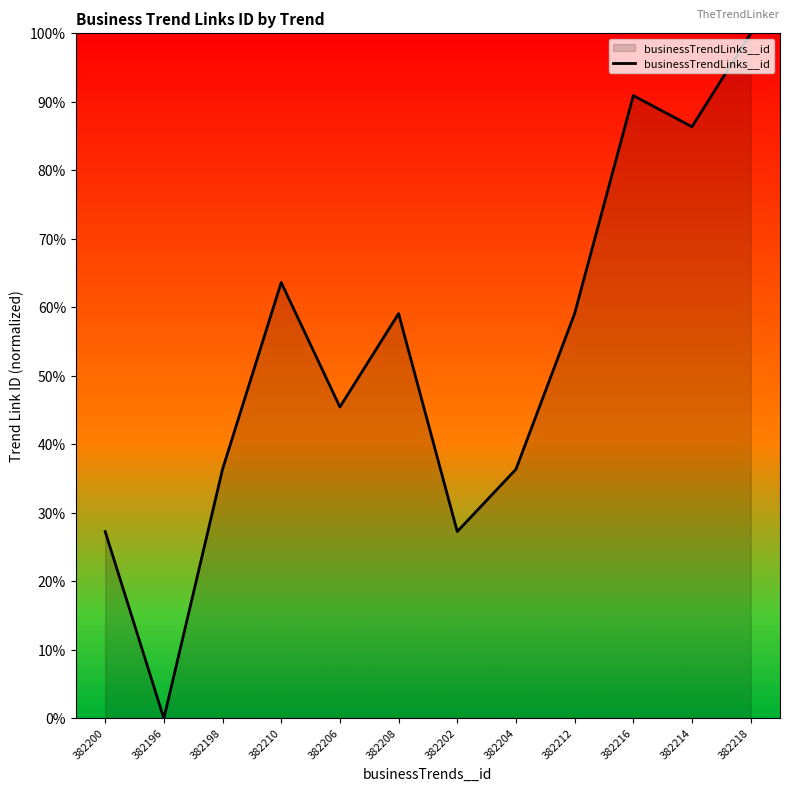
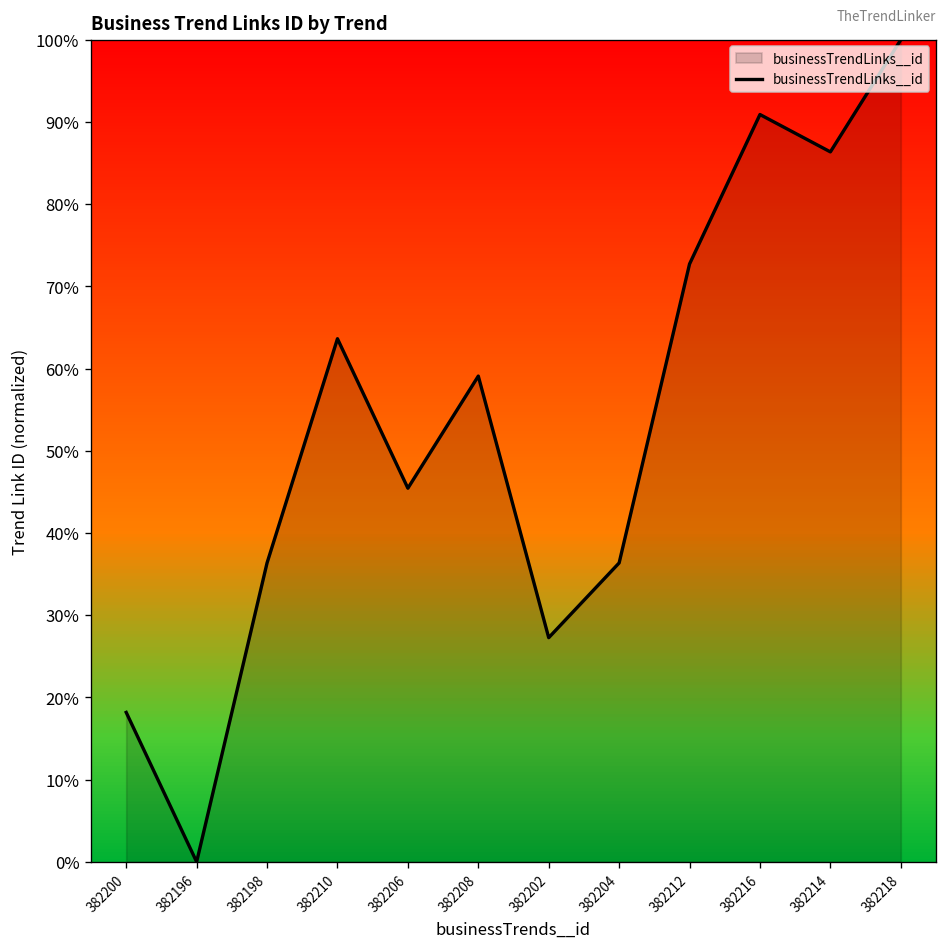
382200: 27% -> 18%
382212: 59% -> 73%
